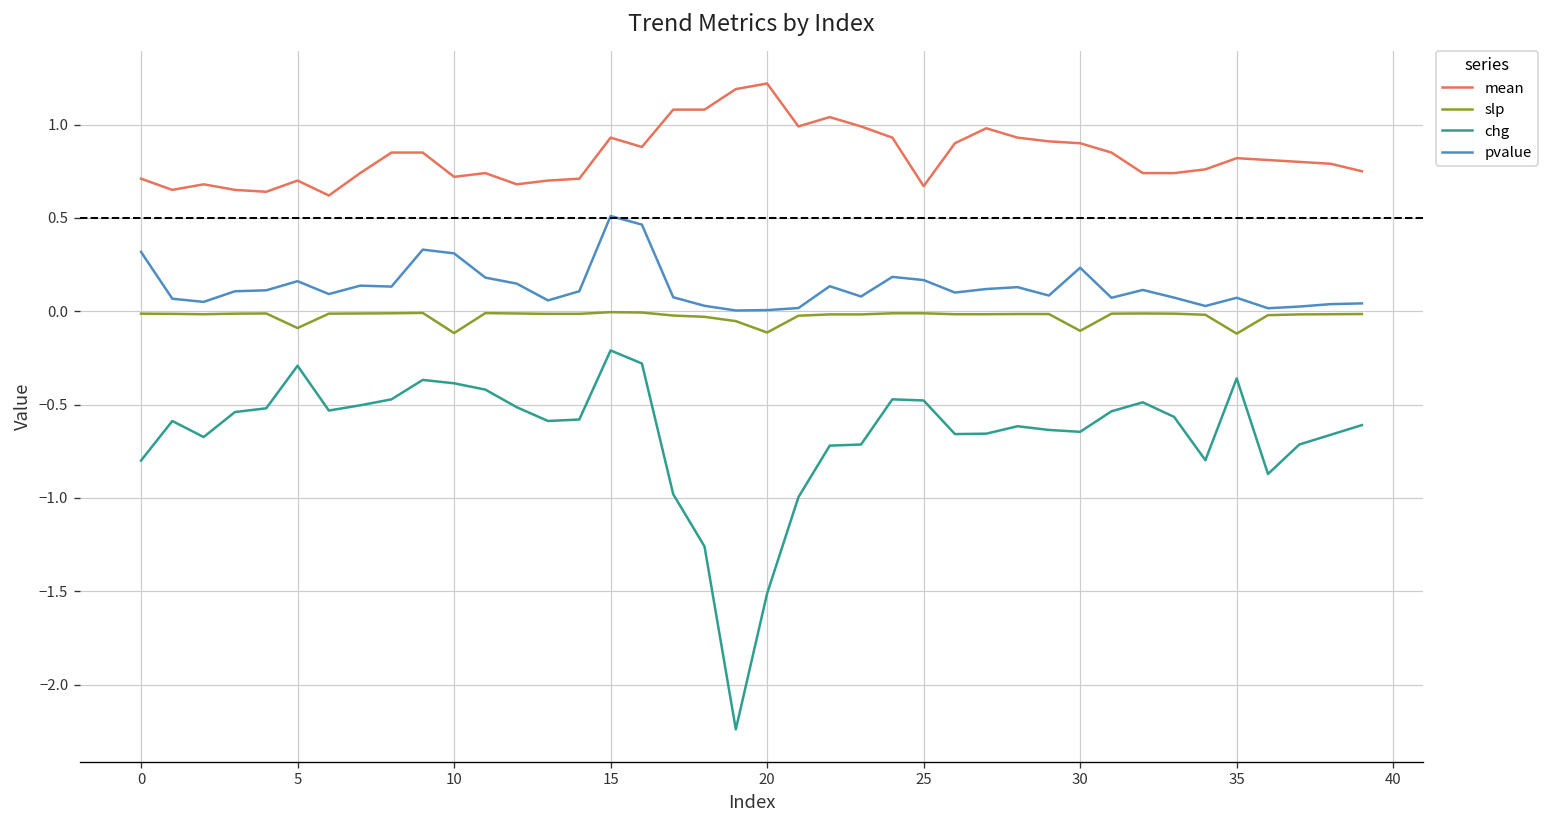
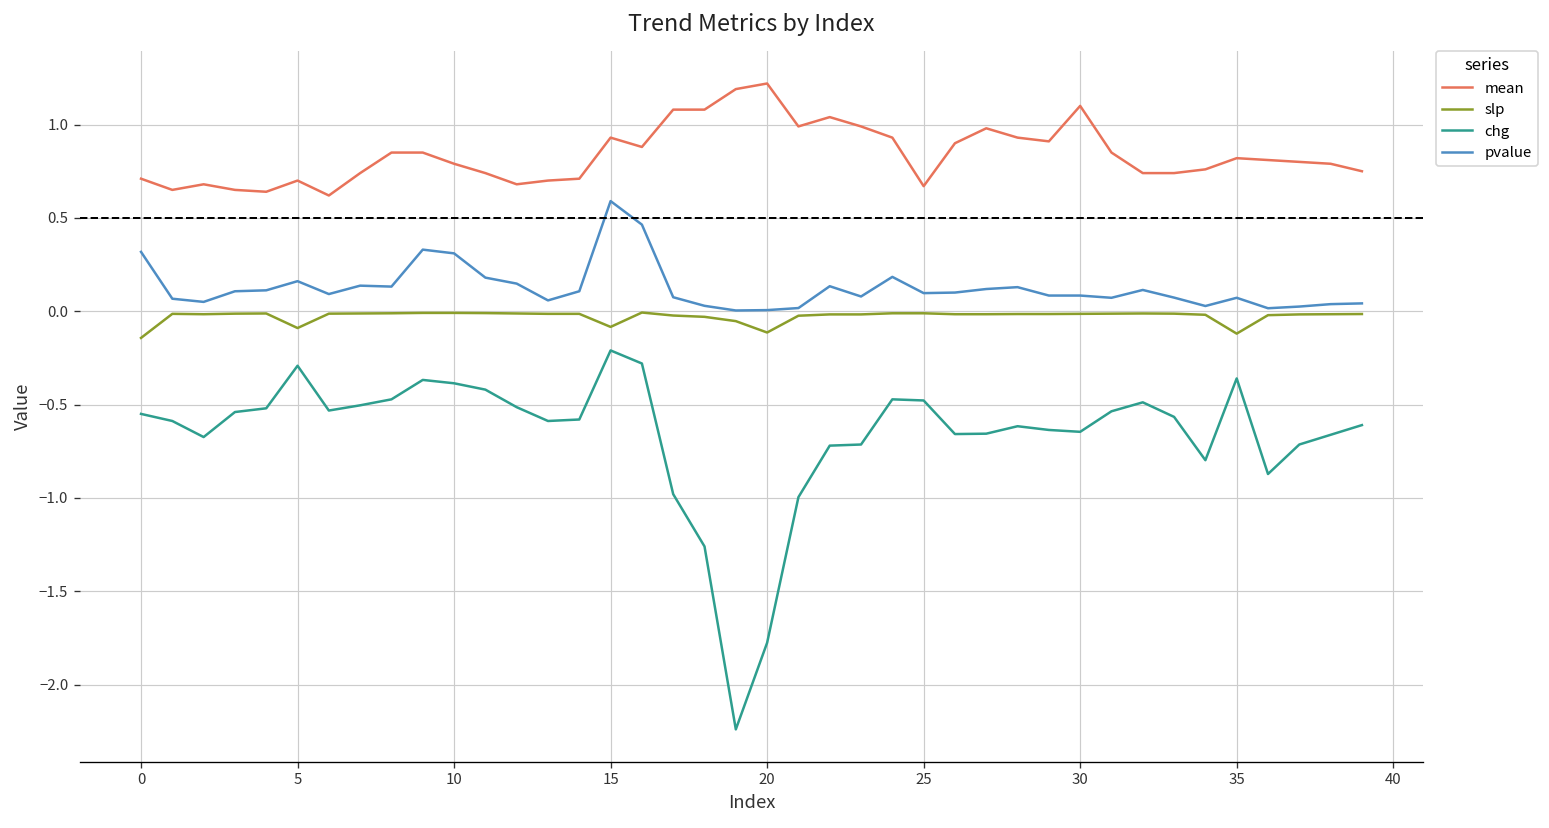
slp, 0: -0.01 -> -0.14
chg, 0: -0.80 -> -0.55
mean, 10: 0.72 -> 0.79
slp, 10: -0.12 -> -0.01
slp, 15: -0.01 -> -0.08
pvalue, 15: 0.51 -> 0.59
chg, 20: -1.51 -> -1.78
pvalue, 25: 0.17 -> 0.10
mean, 30: 0.9 -> 1.1
slp, 30: -0.11 -> -0.01
pvalue, 30: 0.23 -> 0.08
